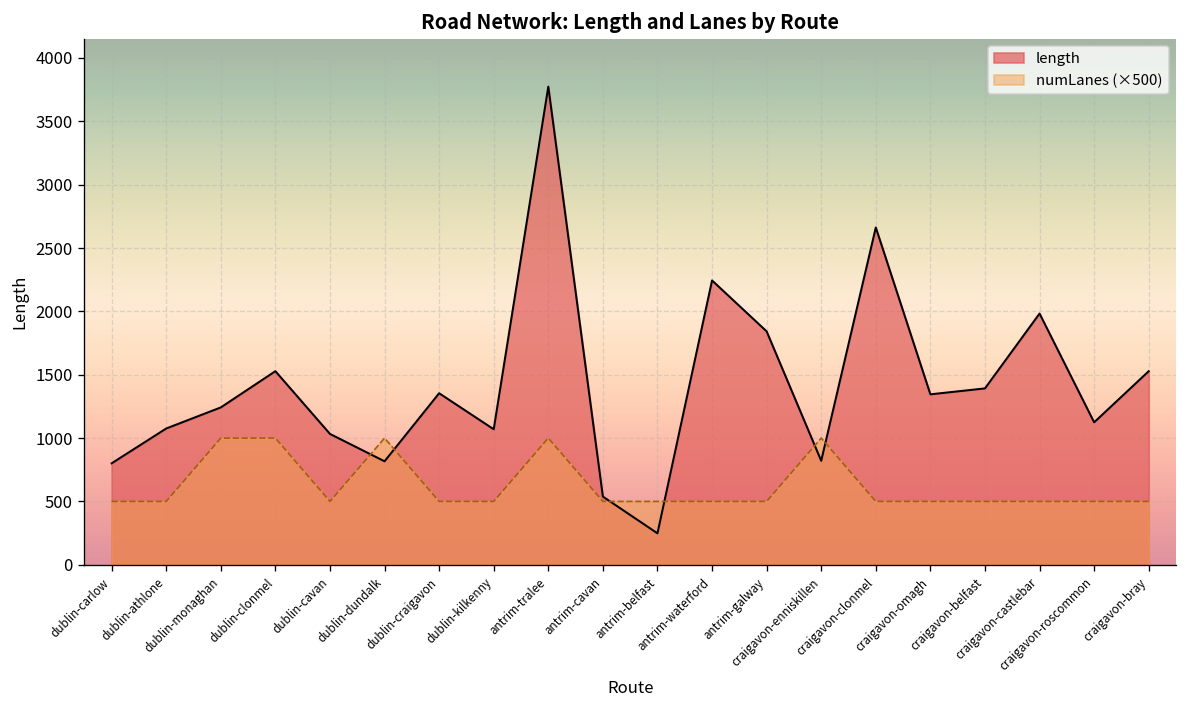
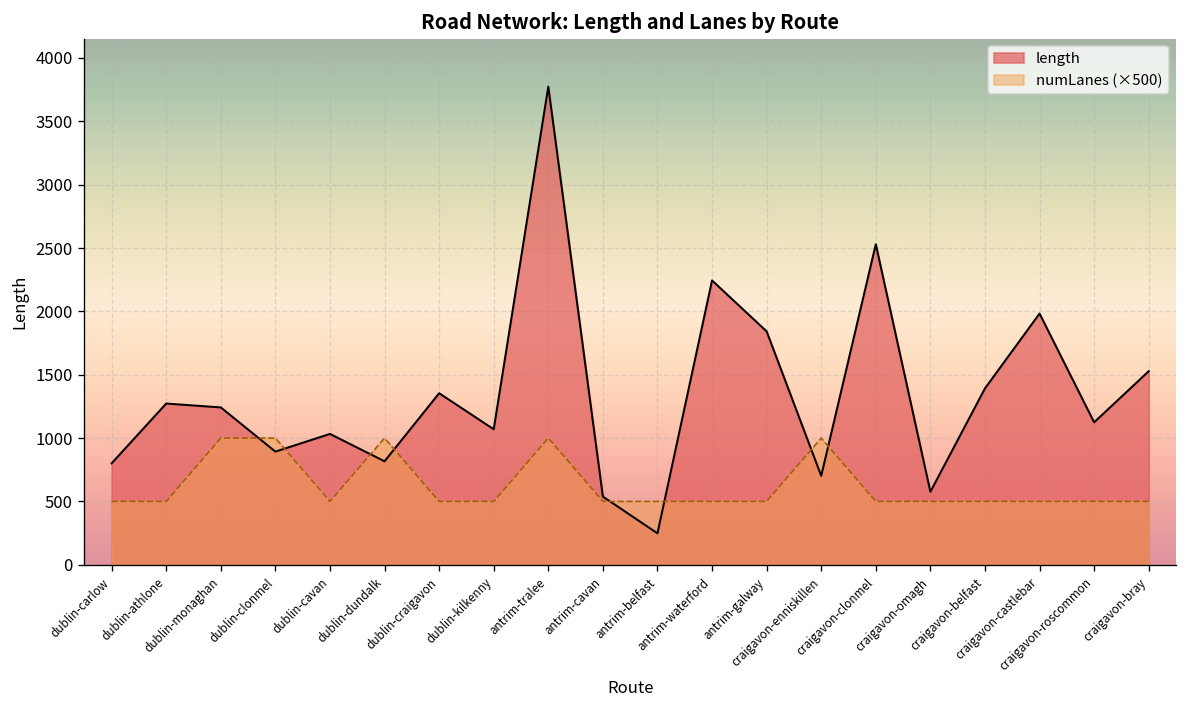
length, dublin-athlone: 1080 -> 1270
length, dublin-clonmel: 1530 -> 890
length, craigavon-enniskillen: 820 -> 700
length, craigavon-clonmel: 2660 -> 2530
length, craigavon-omagh: 1350 -> 580
